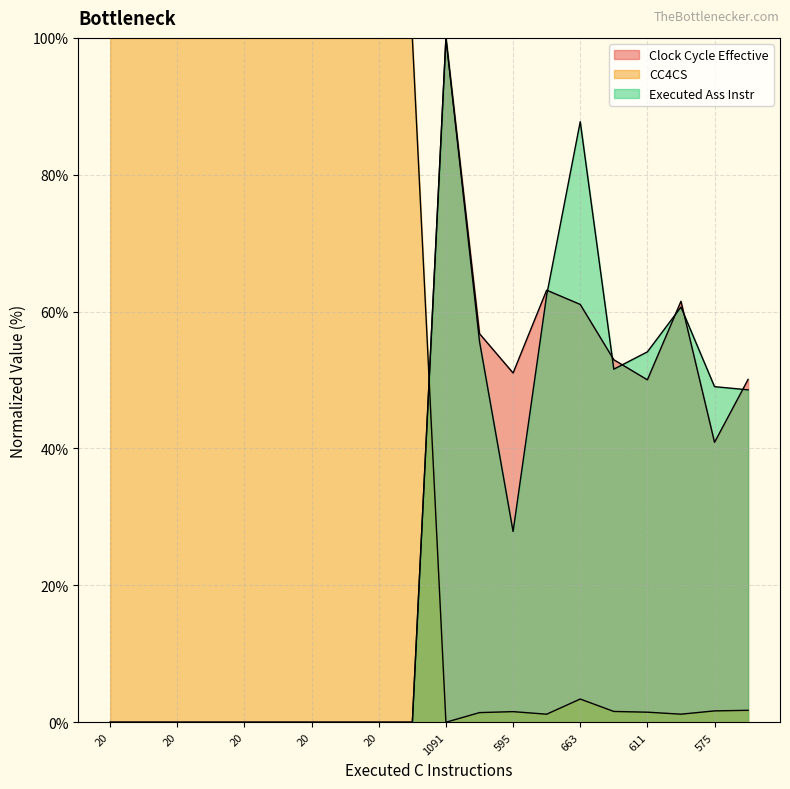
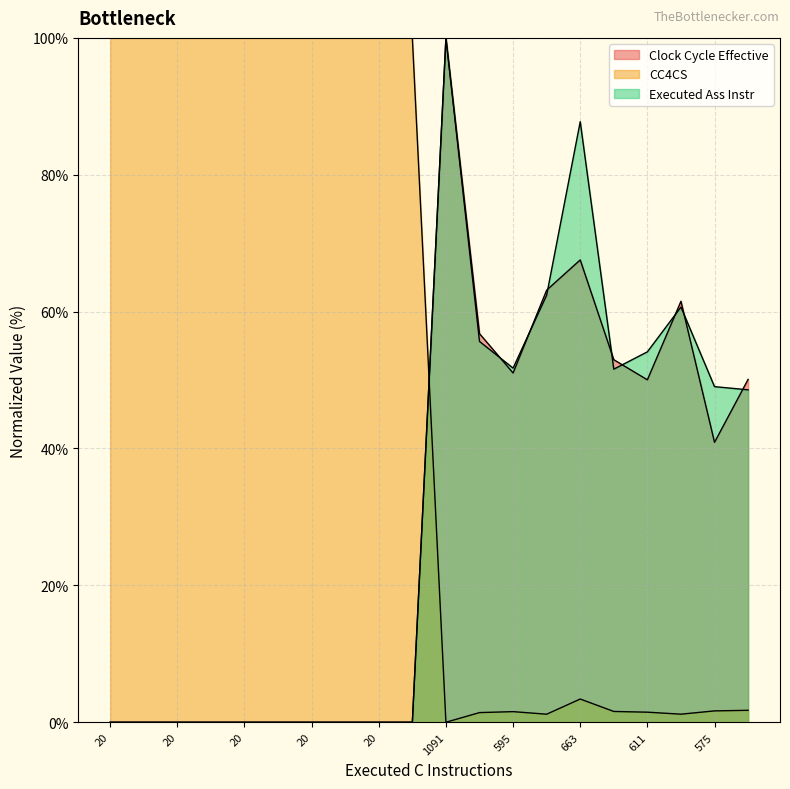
Executed Ass Instr, 595: 28% -> 52%
Clock Cycle Effective, 663: 61% -> 68%
